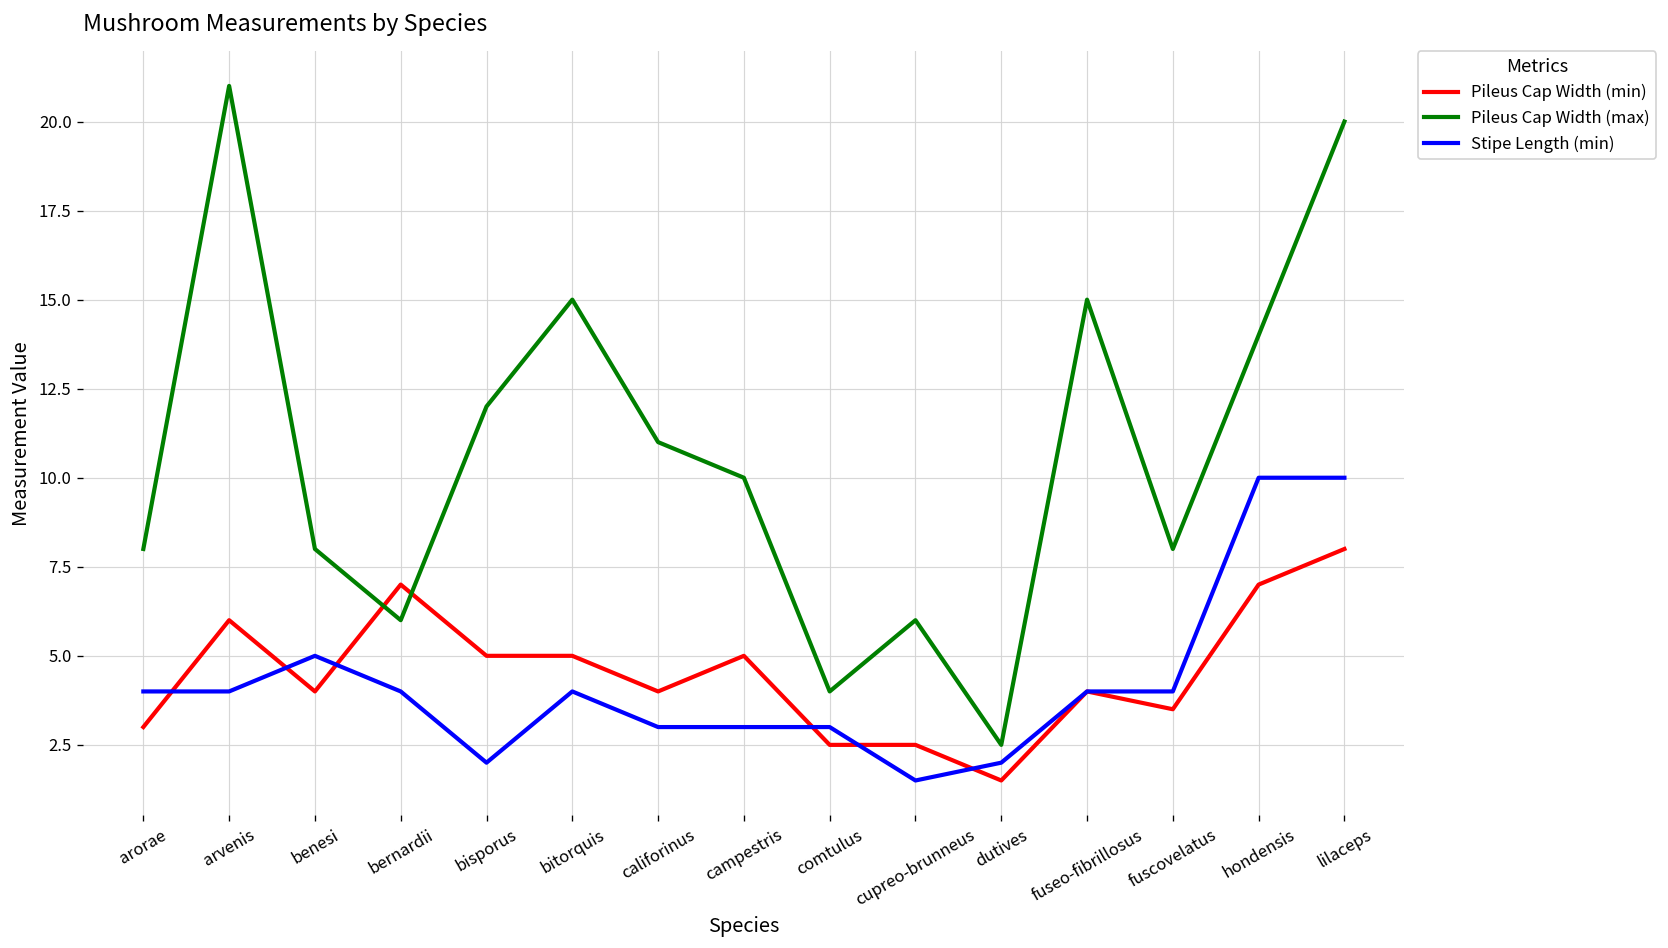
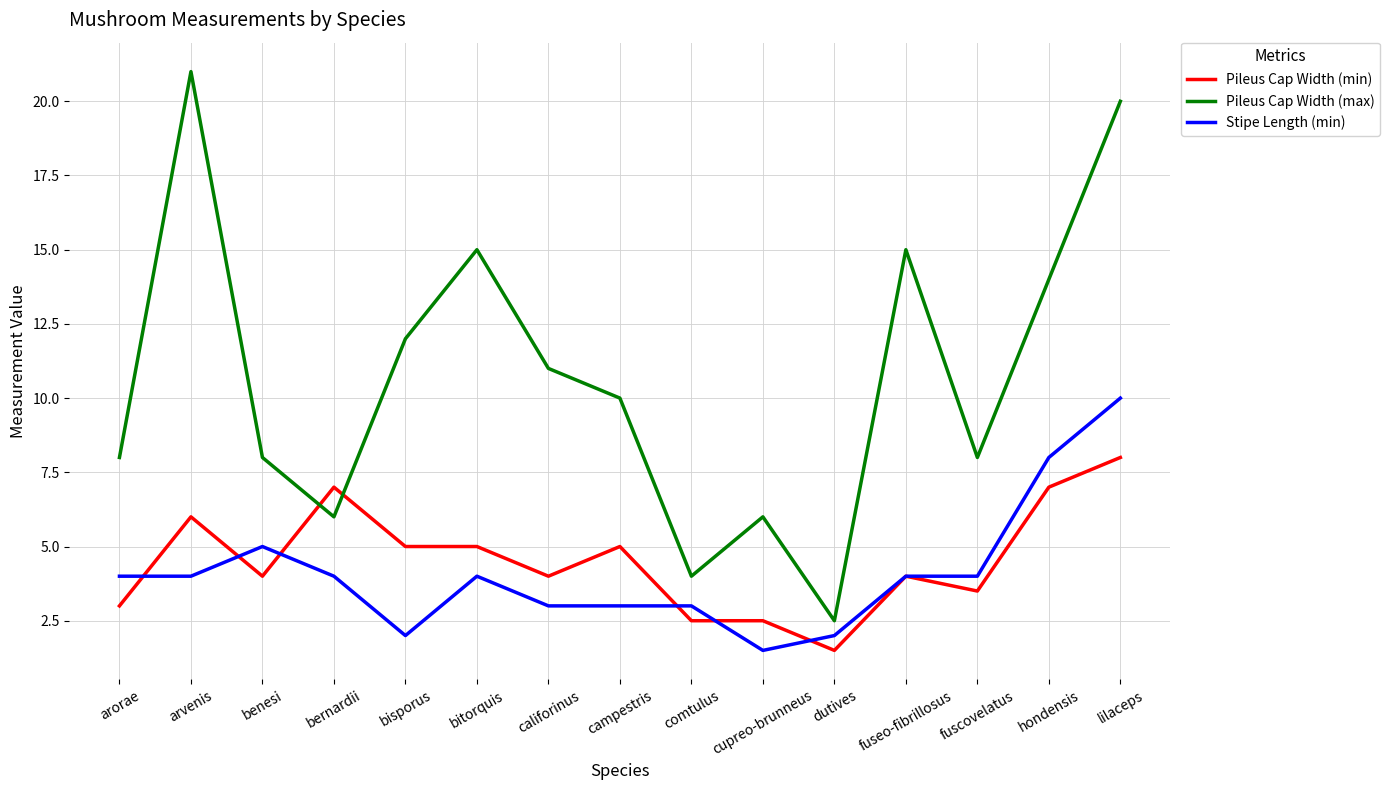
Stipe Length (min), hondensis: 10 -> 8
